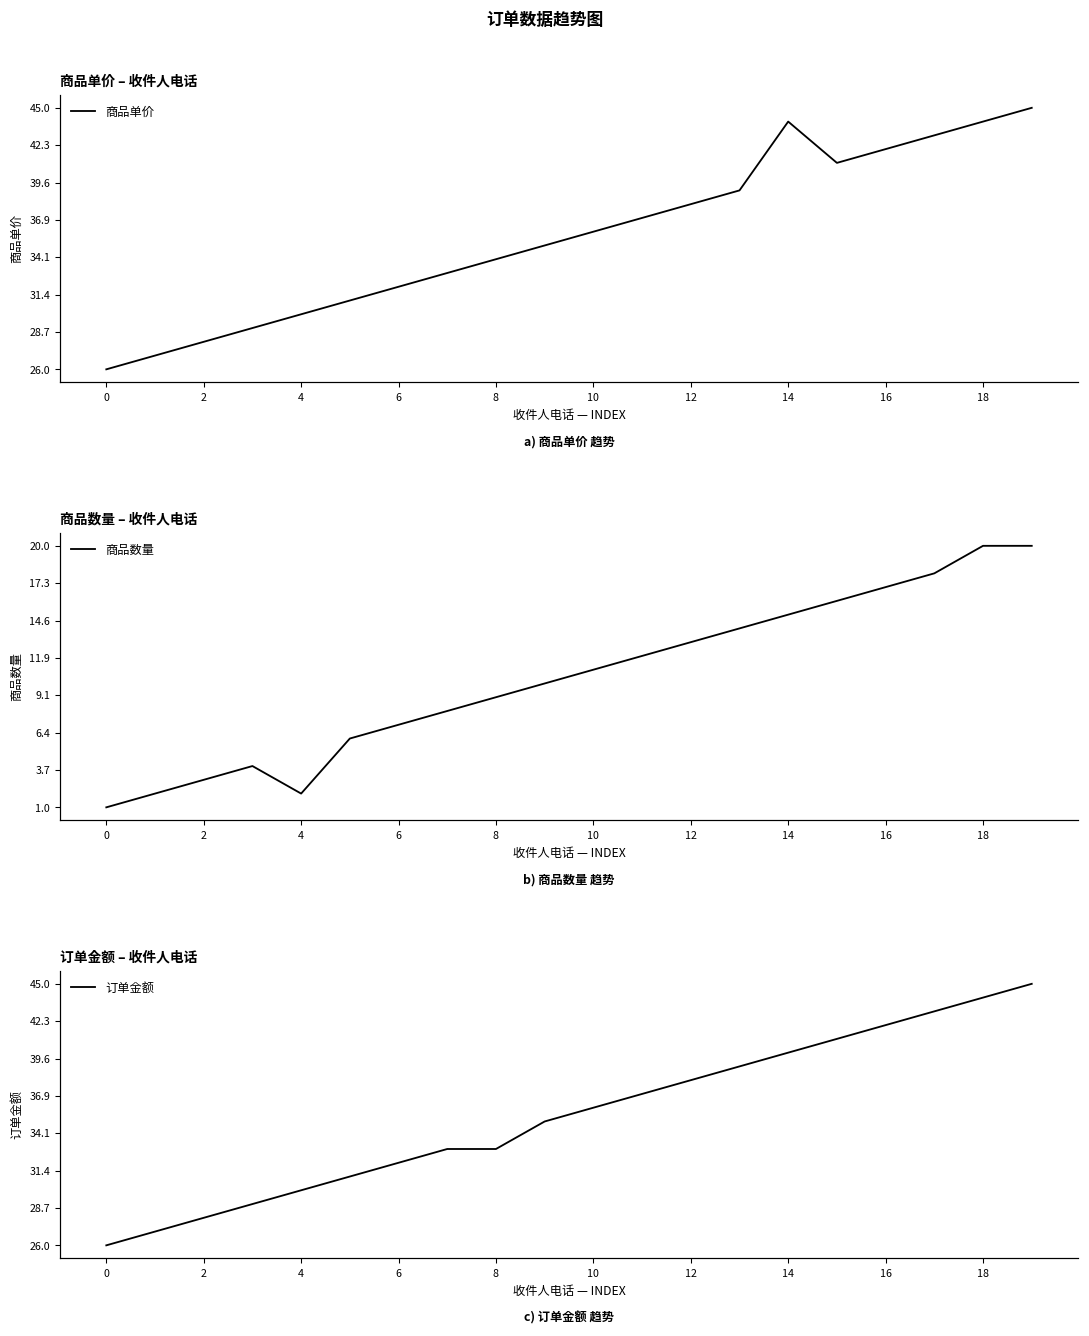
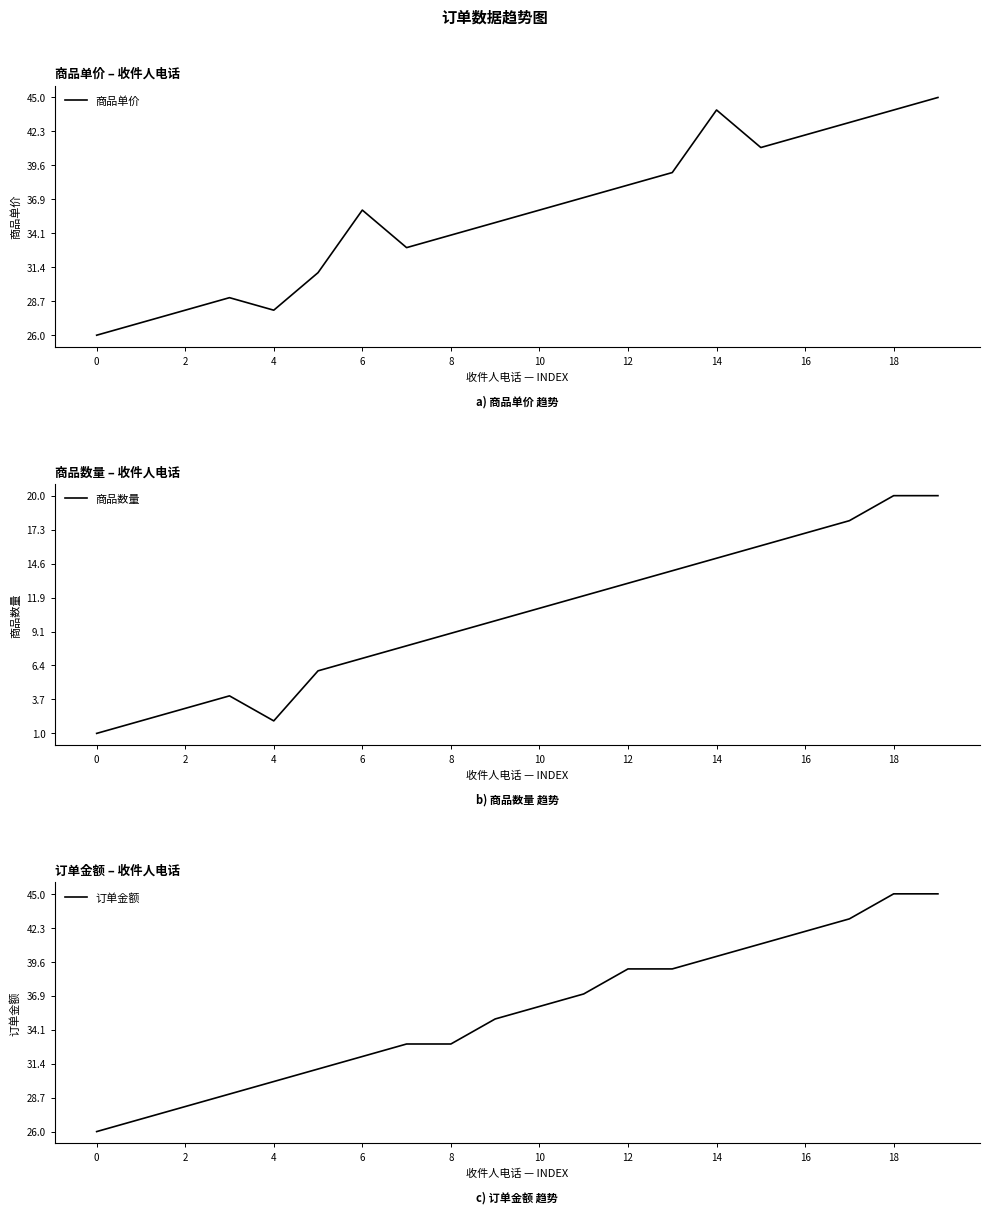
商品单价 – 收件人电话, 4: 30 -> 28
商品单价 – 收件人电话, 6: 32 -> 36
订单金额 – 收件人电话, 12: 38 -> 39
订单金额 – 收件人电话, 18: 44 -> 45
